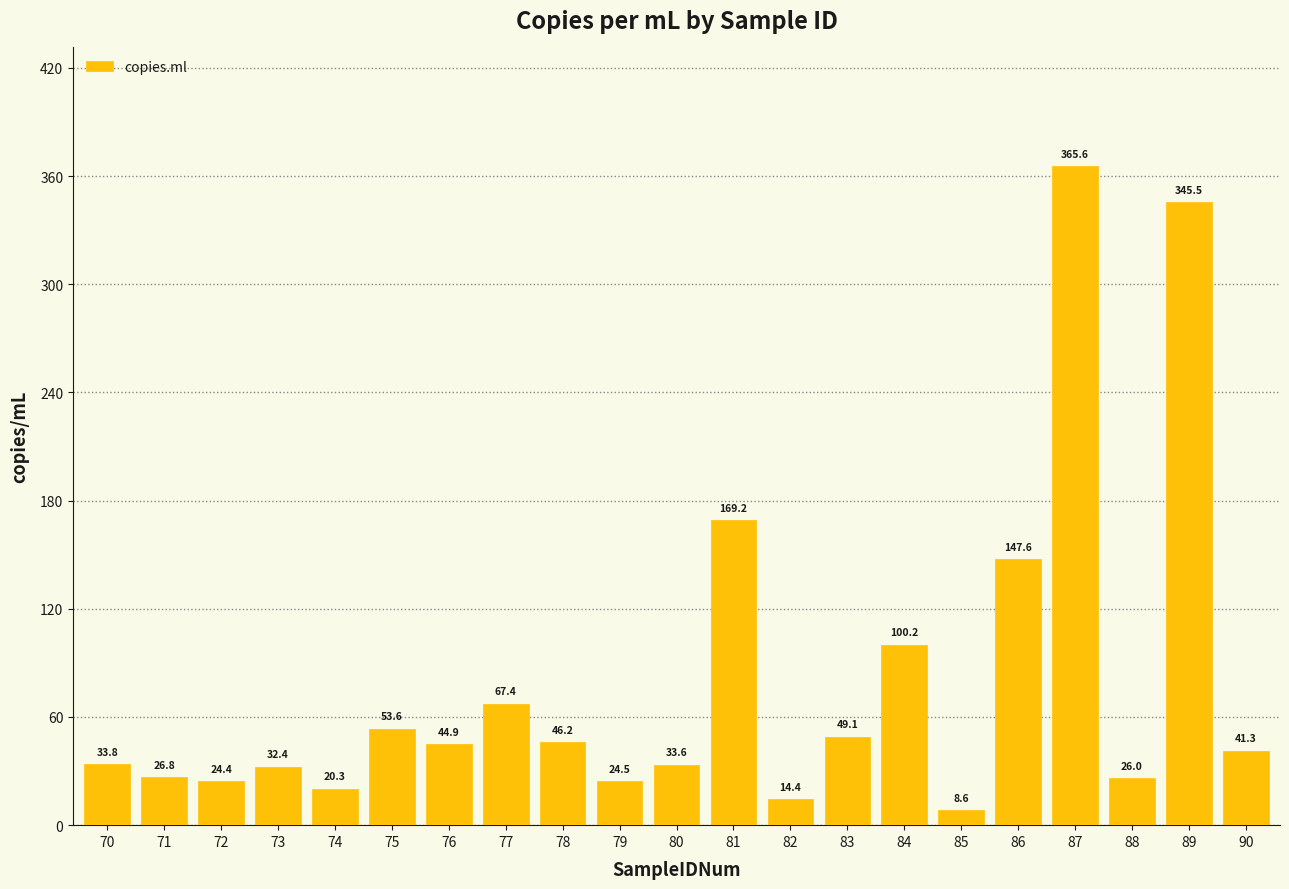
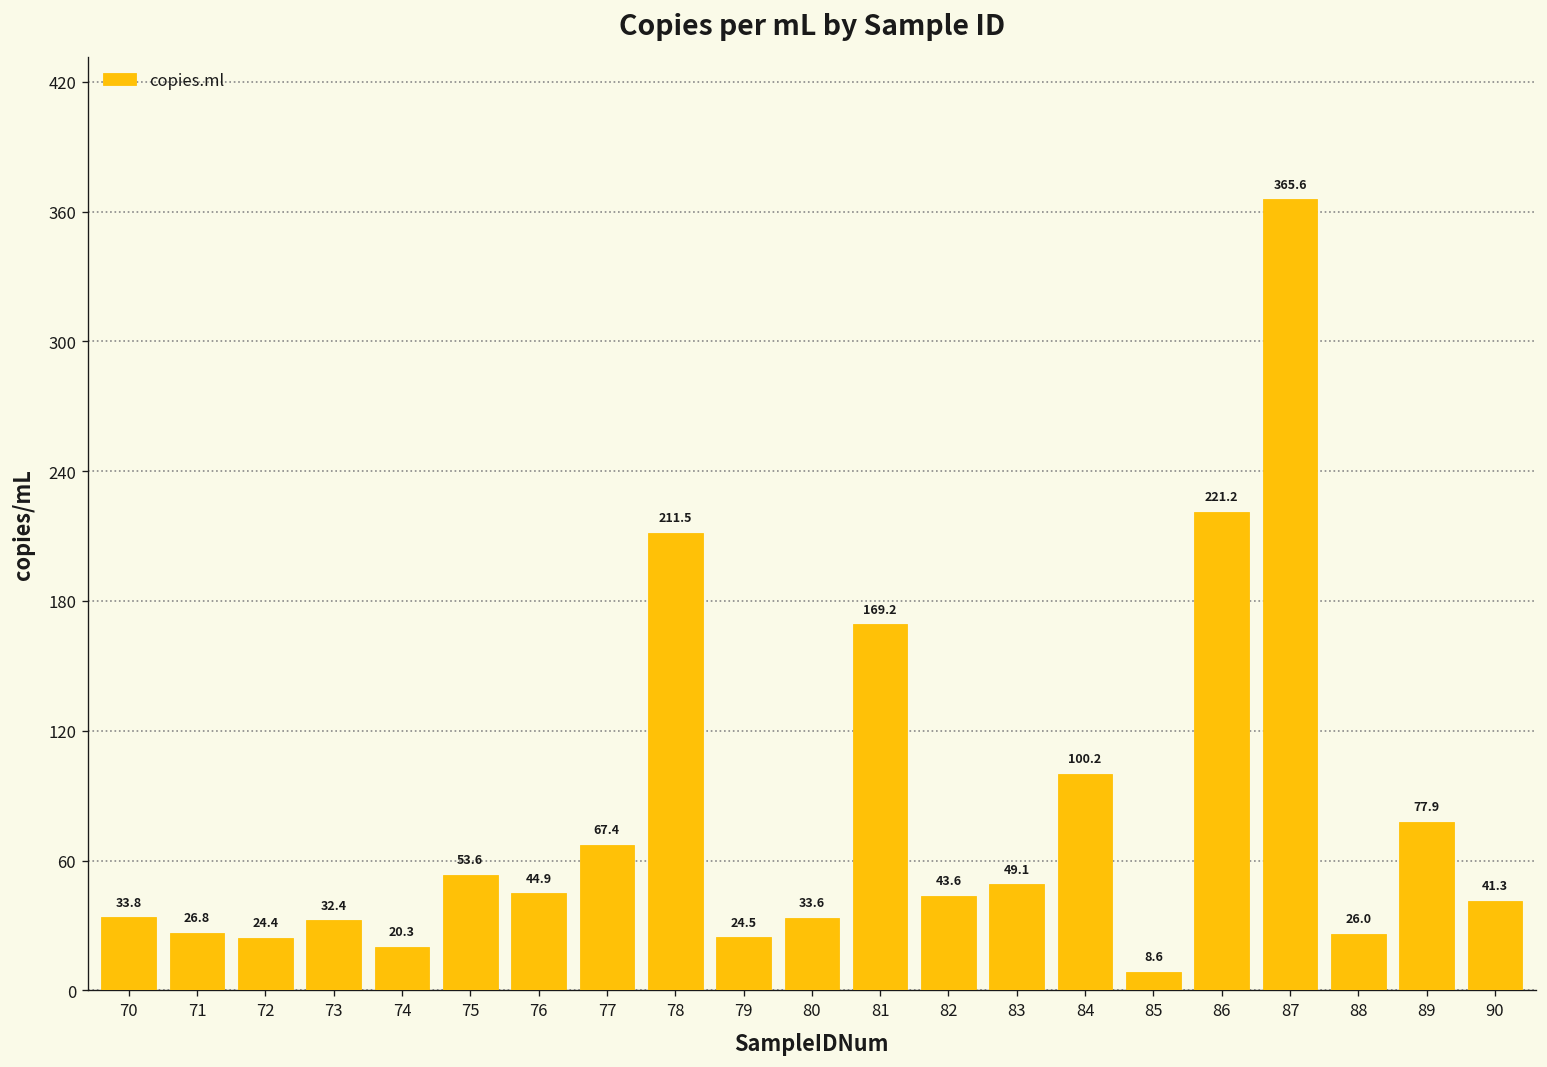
78: 46.2 -> 211.5
82: 14.4 -> 43.6
86: 147.6 -> 221.2
89: 345.5 -> 77.9
